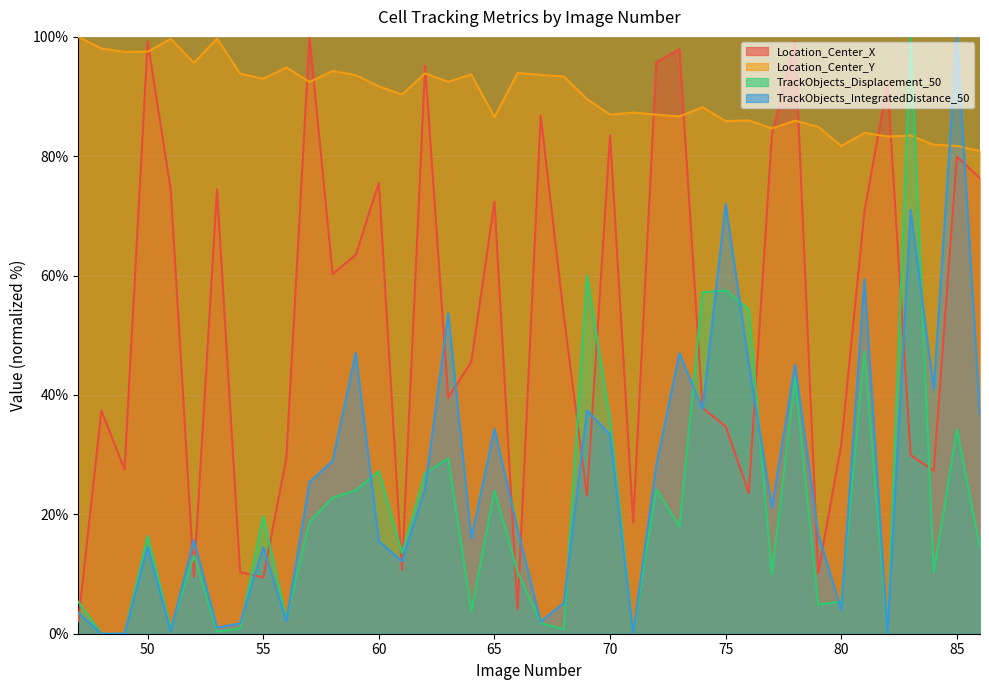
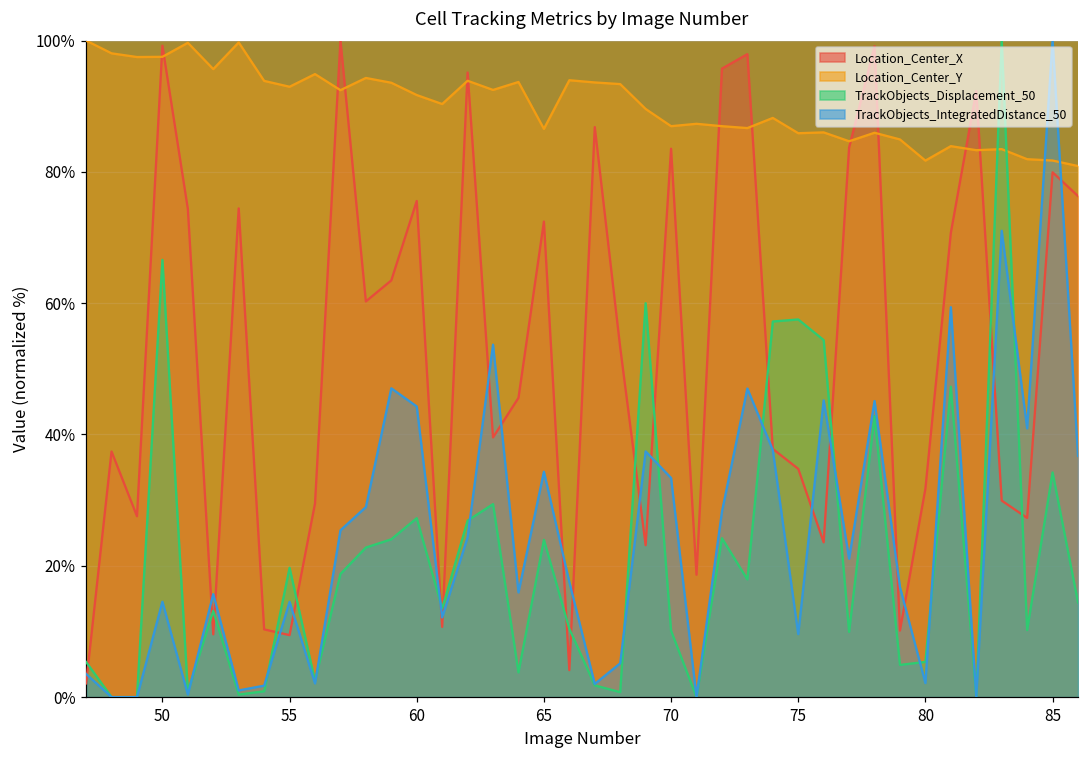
TrackObjects_Displacement_50, 50: 16% -> 67%
TrackObjects_IntegratedDistance_50, 60: 16% -> 44%
TrackObjects_Displacement_50, 70: 36% -> 10%
TrackObjects_IntegratedDistance_50, 75: 72% -> 10%
TrackObjects_IntegratedDistance_50, 80: 4% -> 2%
